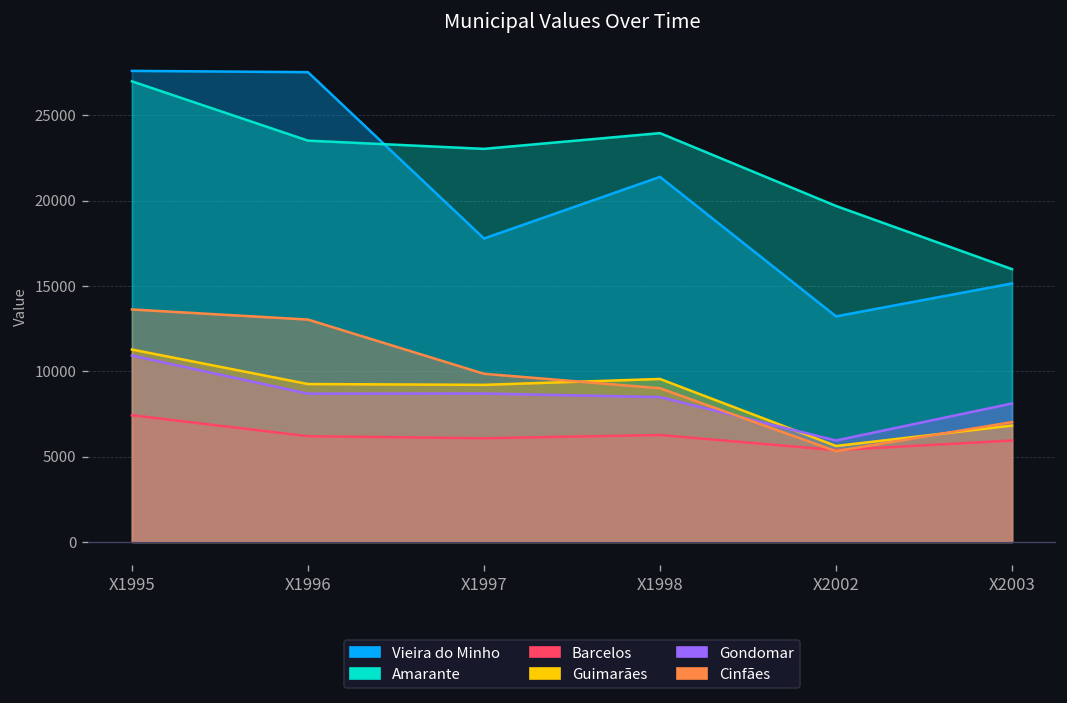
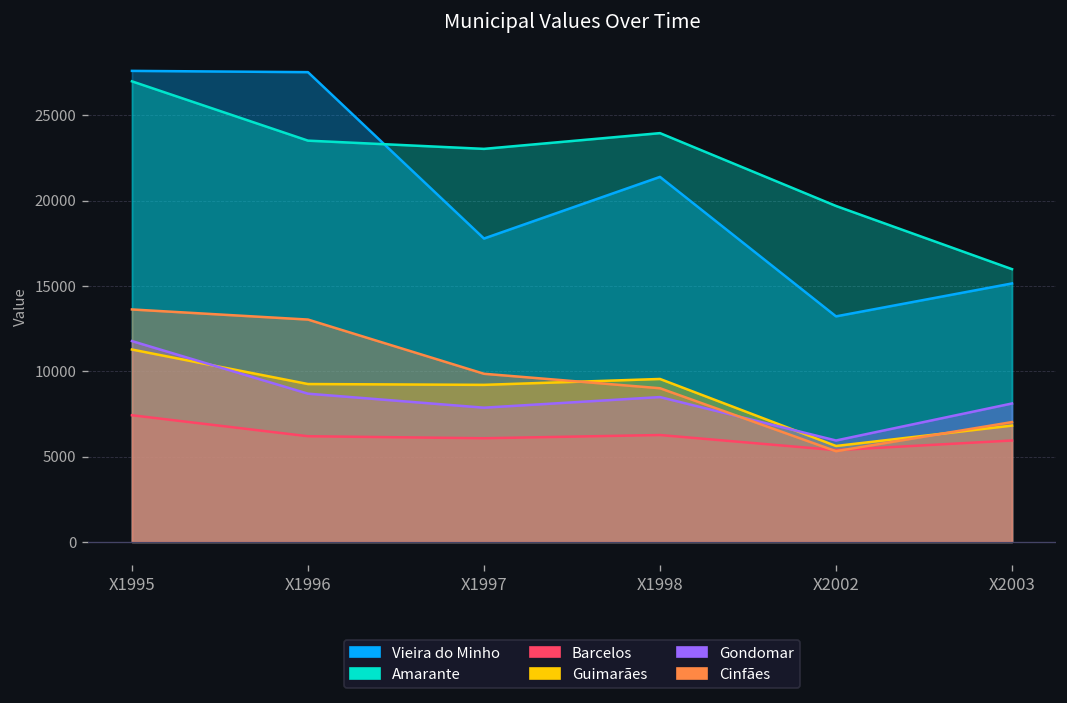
Gondomar, X1995: 10900 -> 11800
Gondomar, X1997: 8700 -> 7900
